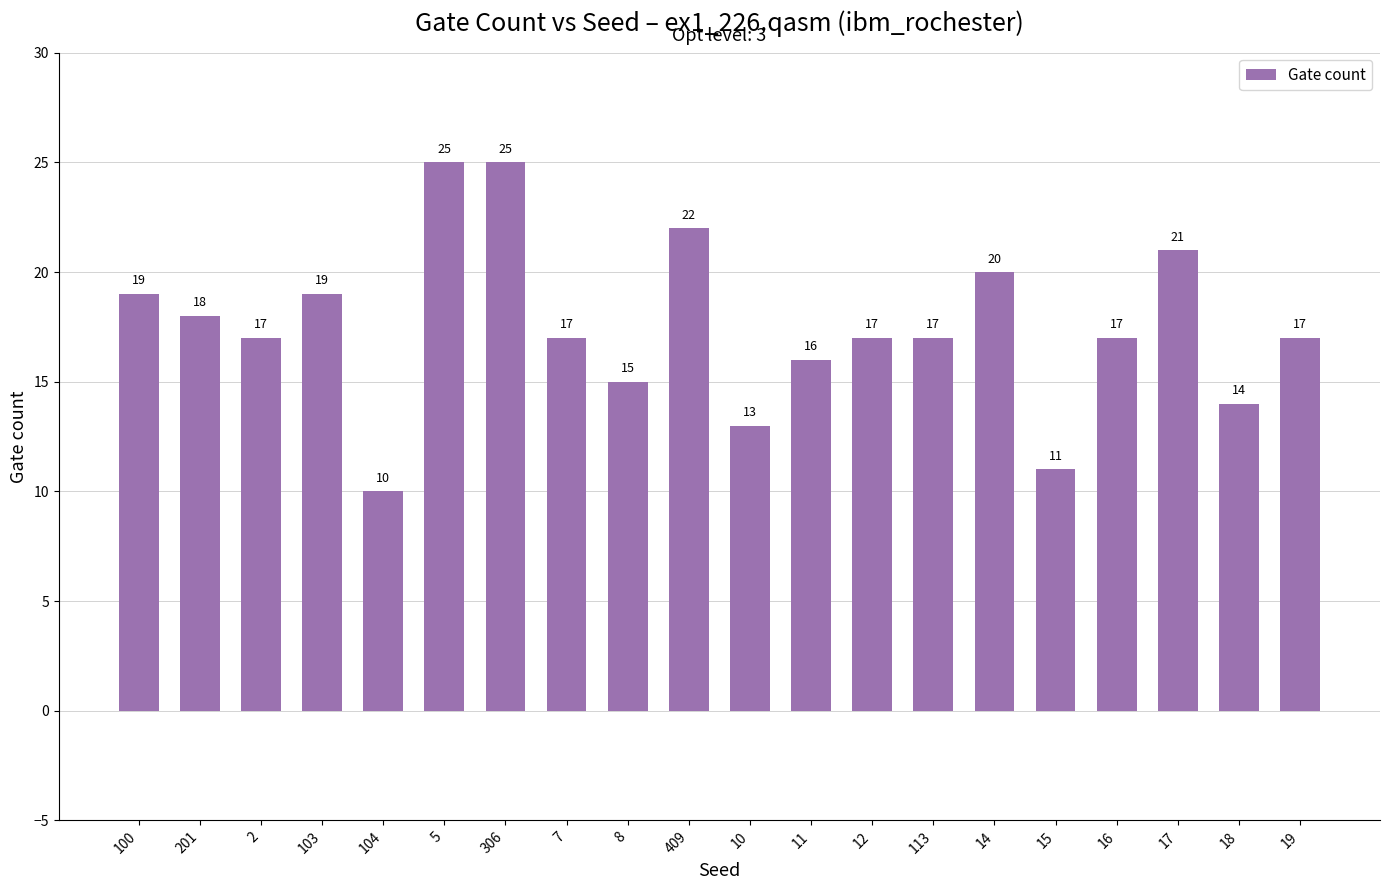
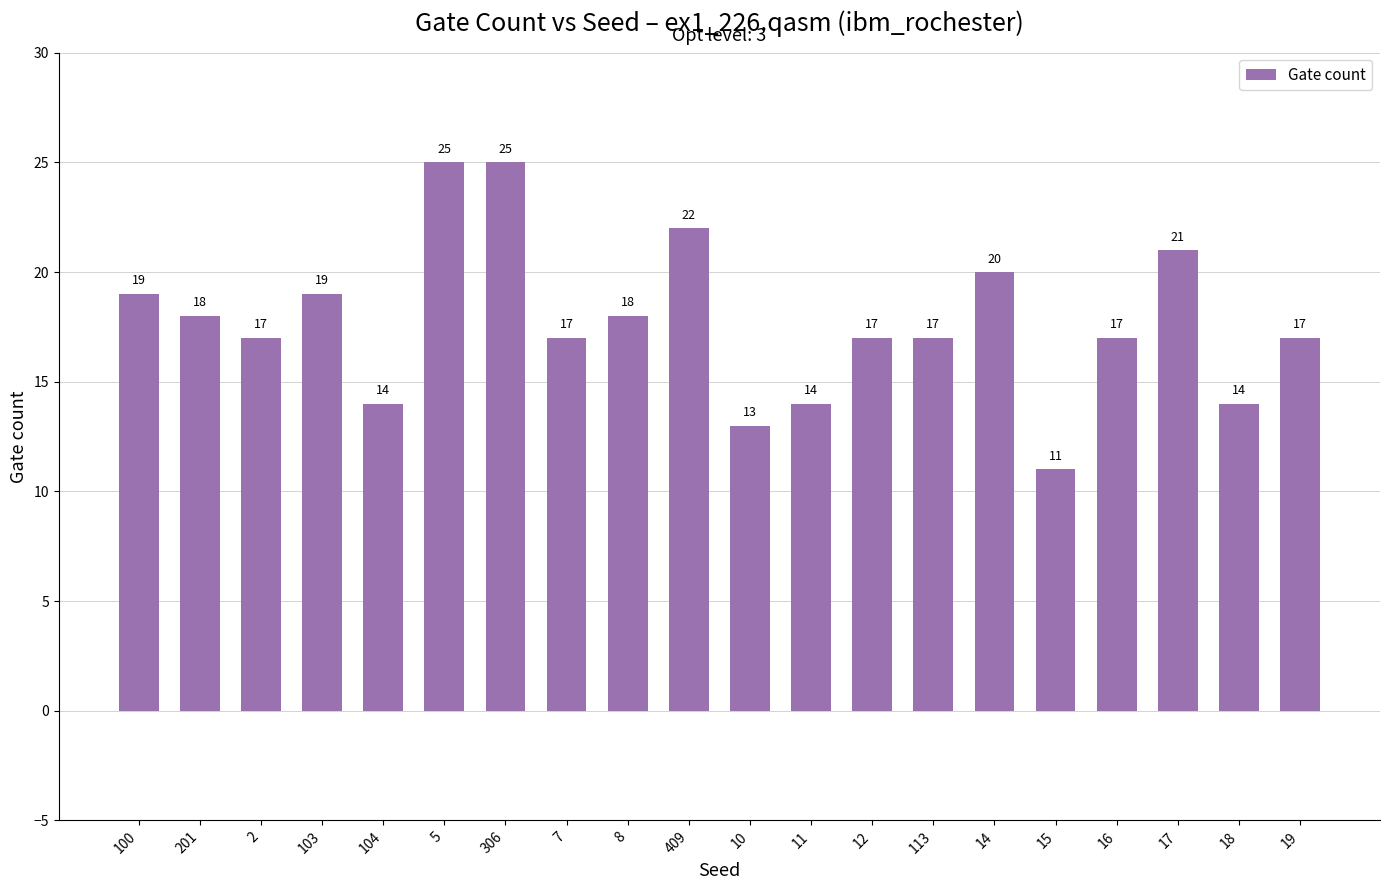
104: 10 -> 14
8: 15 -> 18
11: 16 -> 14
